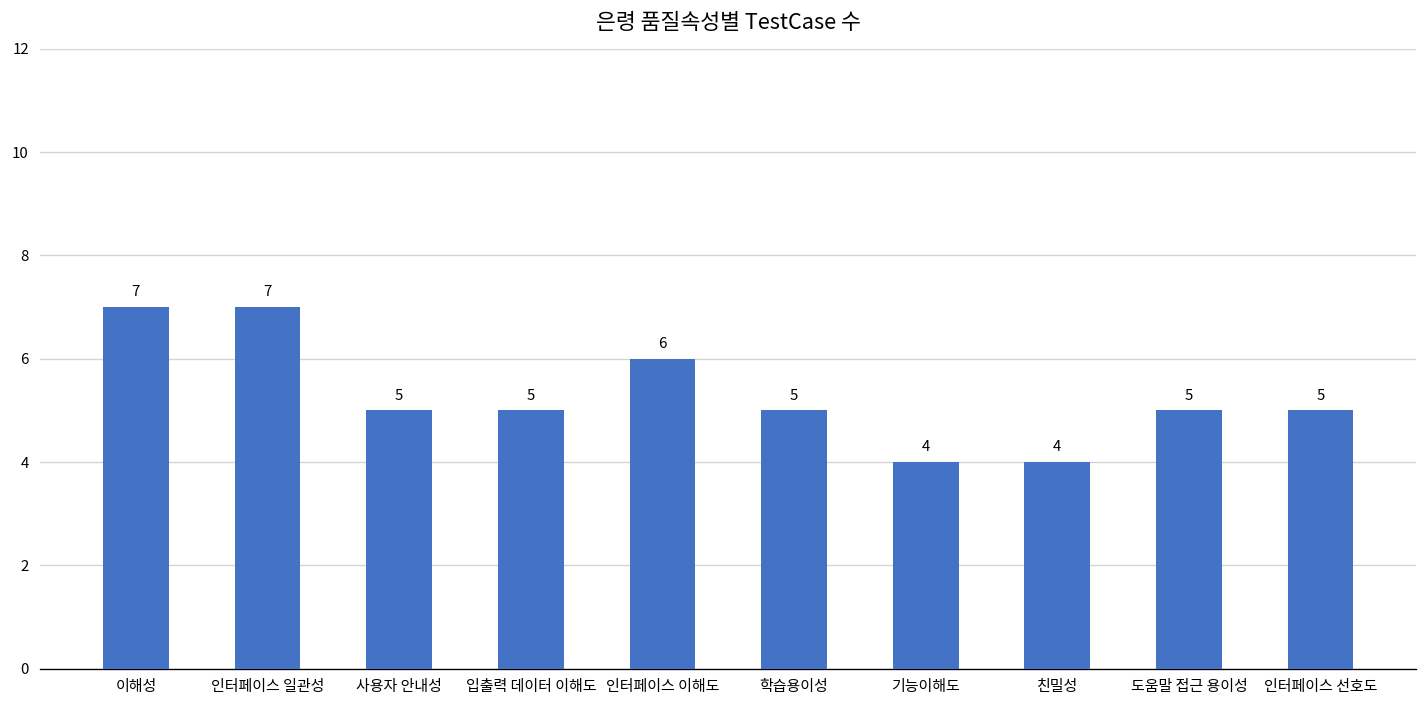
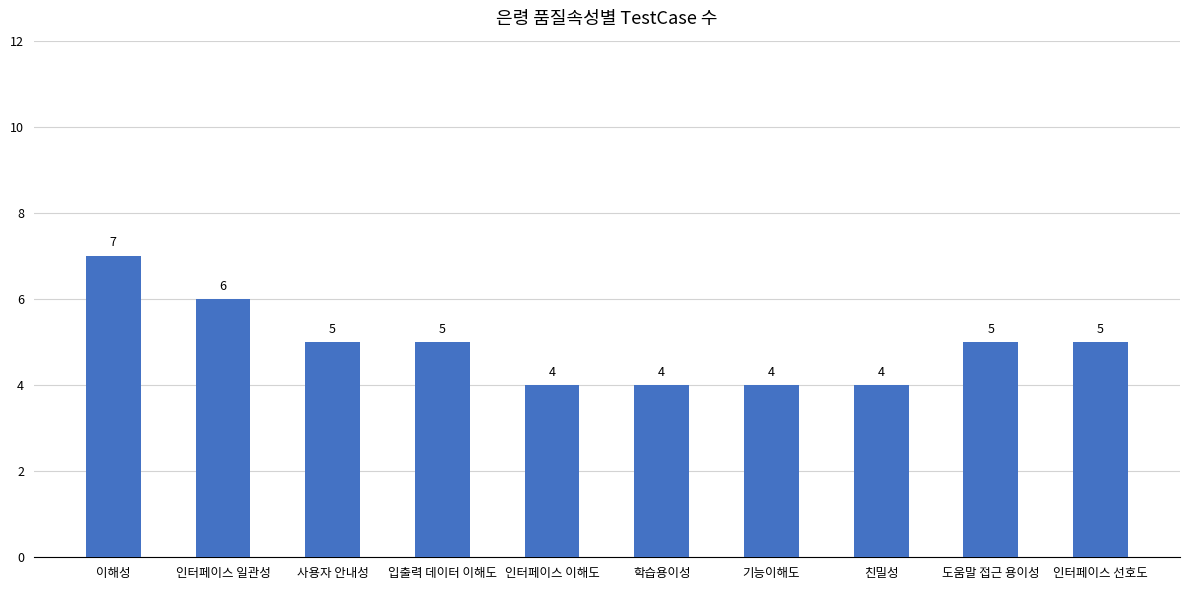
인터페이스 일관성: 7 -> 6
인터페이스 이해도: 6 -> 4
학습용이성: 5 -> 4
